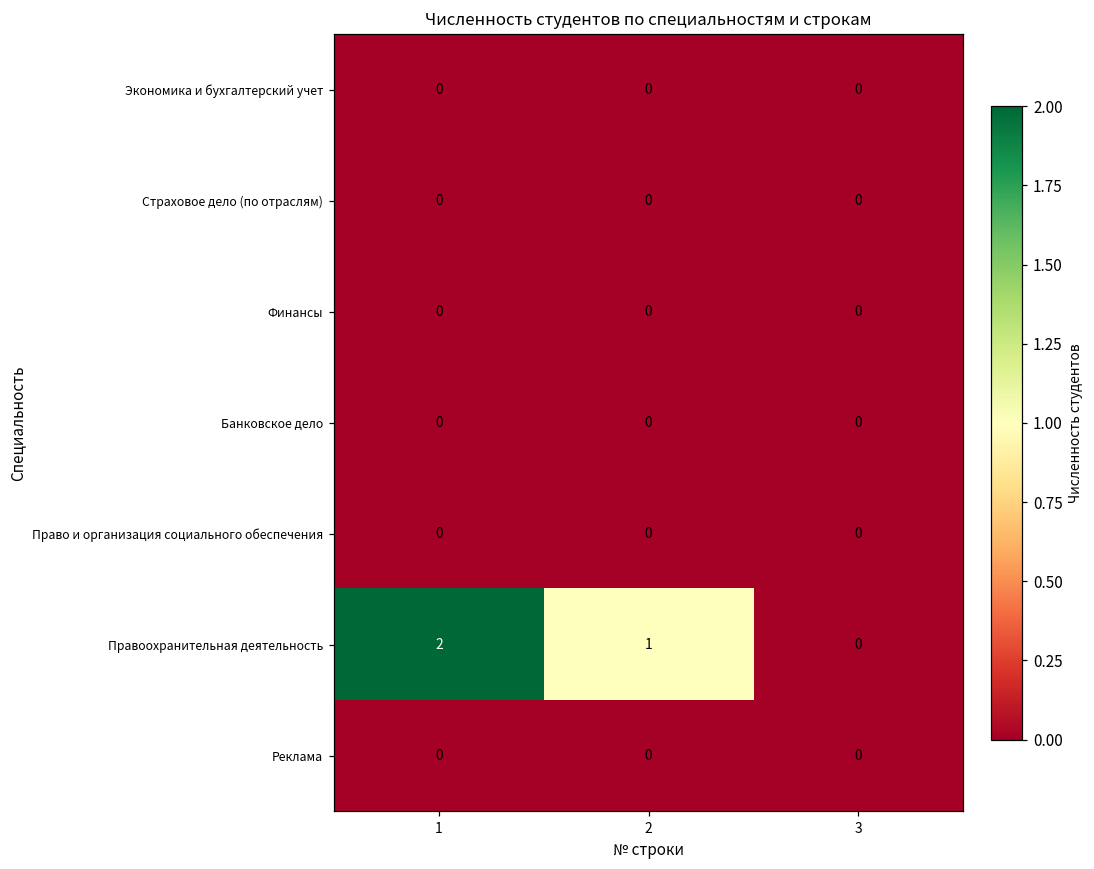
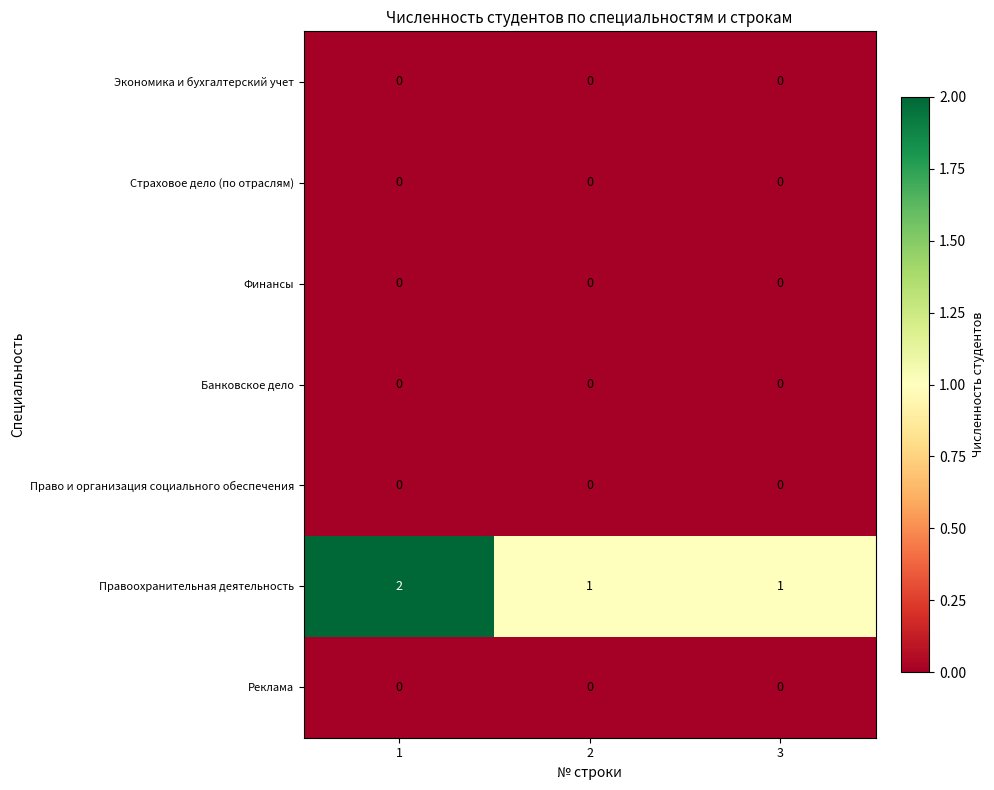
Правоохранительная деятельность, 3: 0 -> 1
